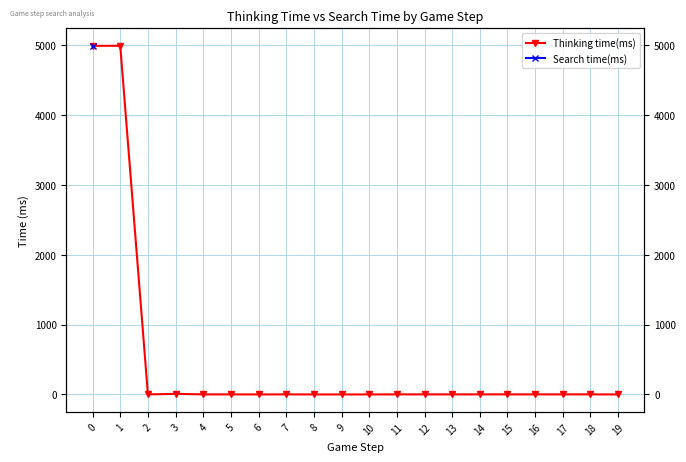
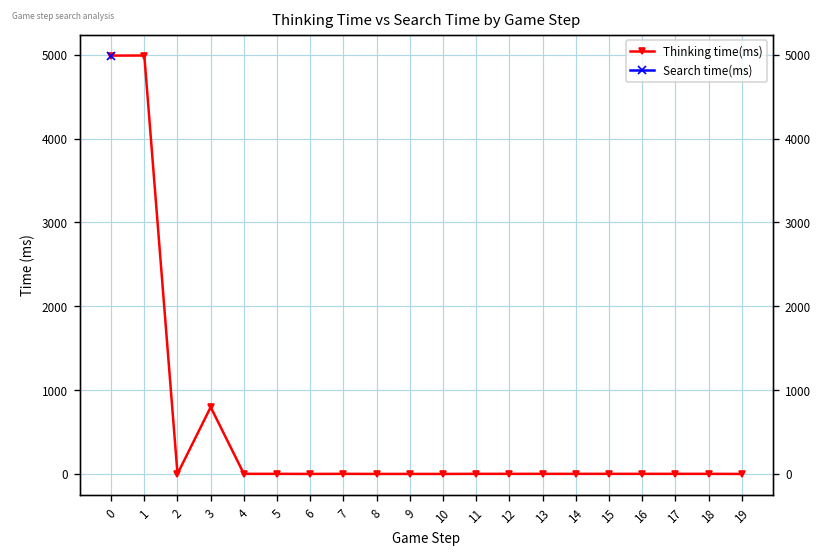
Thinking time(ms), 3: 0 -> 800
